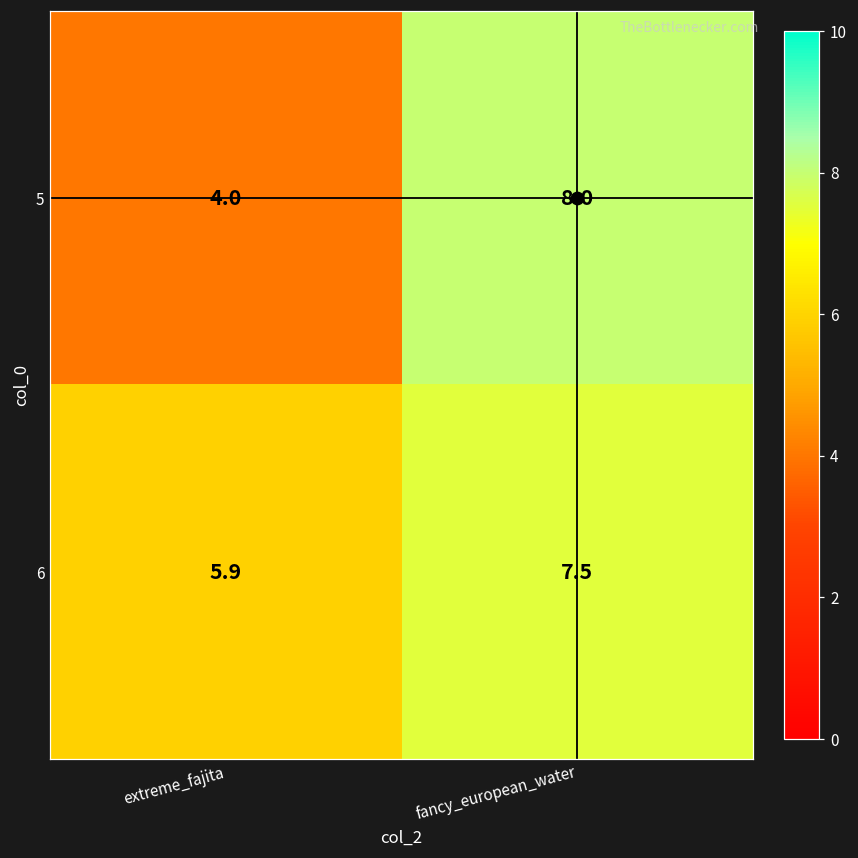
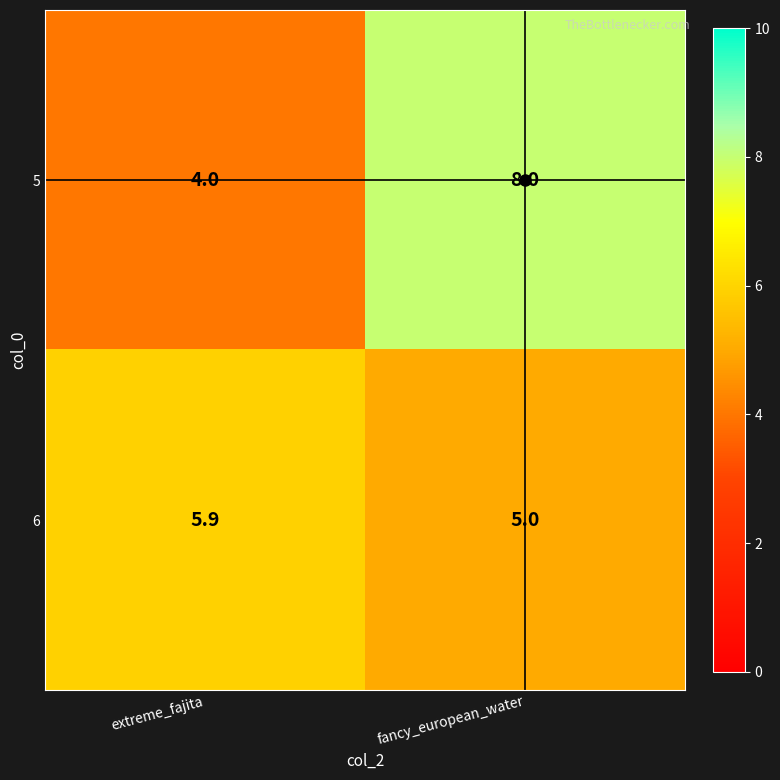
6, fancy_european_water: 7.5 -> 5.0
